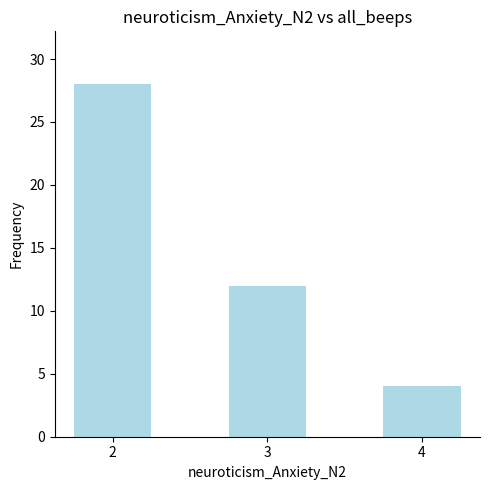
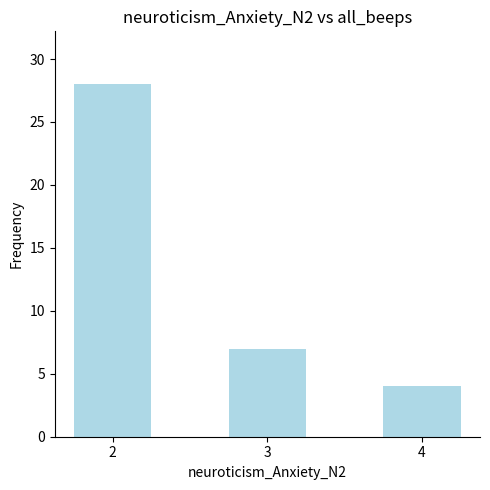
3: 12 -> 7
